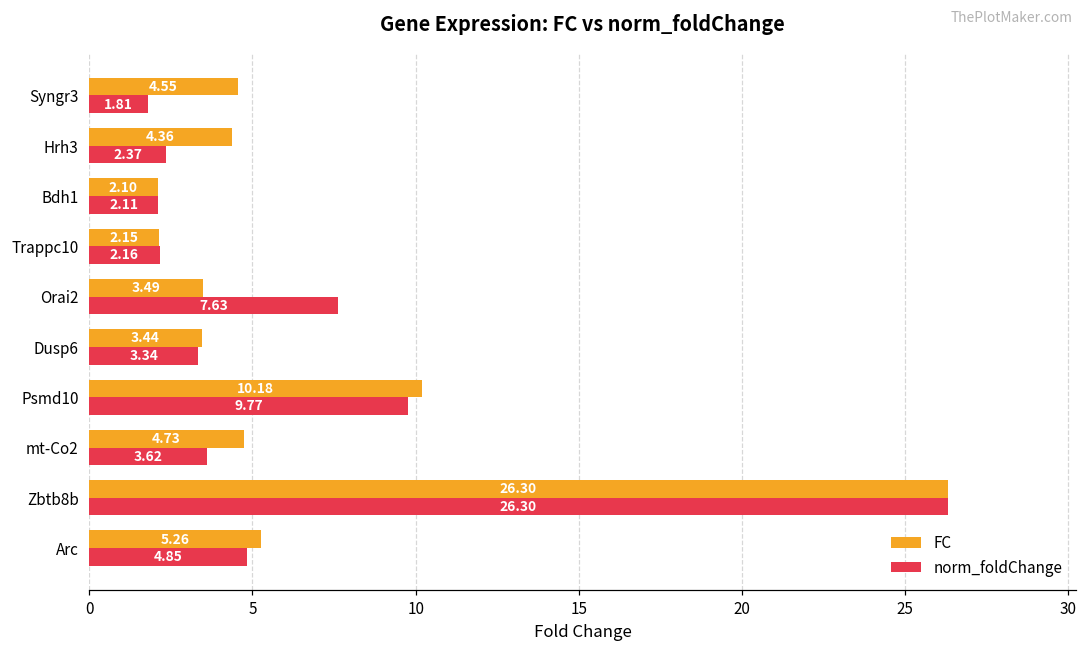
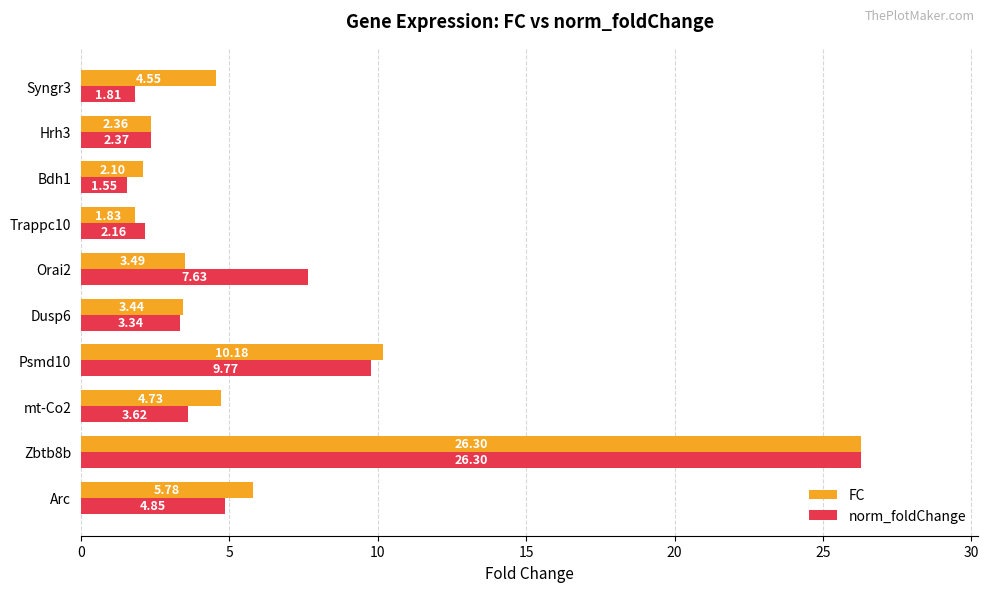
FC, Hrh3: 4.36 -> 2.36
norm_foldChange, Bdh1: 2.11 -> 1.55
FC, Trappc10: 2.15 -> 1.83
FC, Arc: 5.26 -> 5.78
